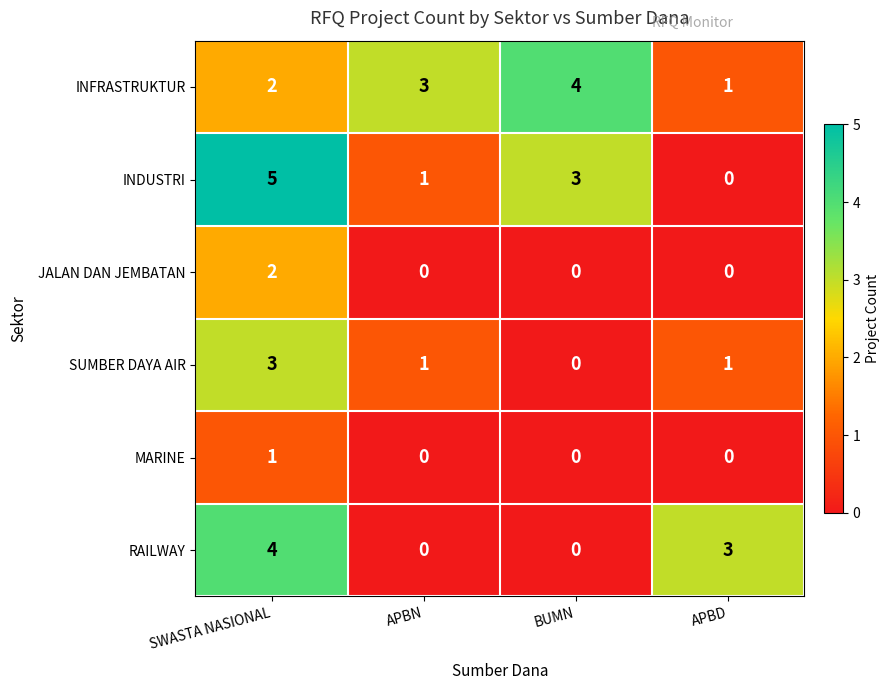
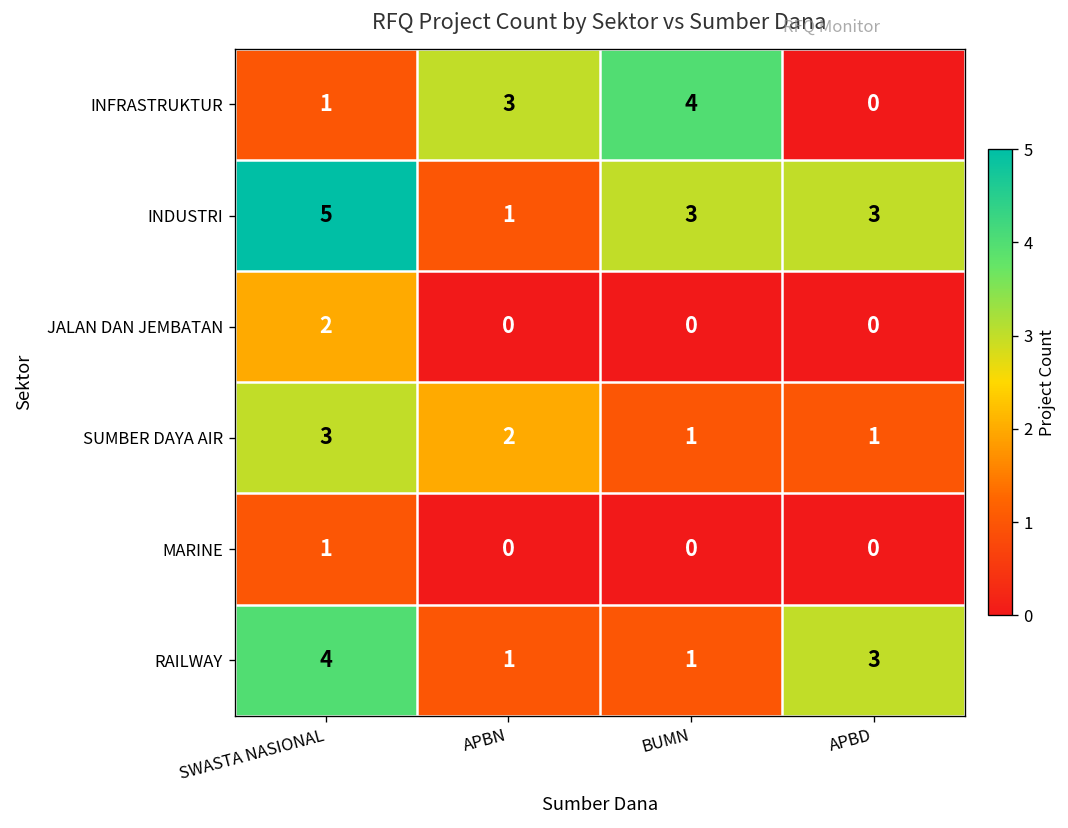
INFRASTRUKTUR, SWASTA NASIONAL: 2 -> 1
INFRASTRUKTUR, APBD: 1 -> 0
INDUSTRI, APBD: 0 -> 3
SUMBER DAYA AIR, APBN: 1 -> 2
SUMBER DAYA AIR, BUMN: 0 -> 1
RAILWAY, APBN: 0 -> 1
RAILWAY, BUMN: 0 -> 1
